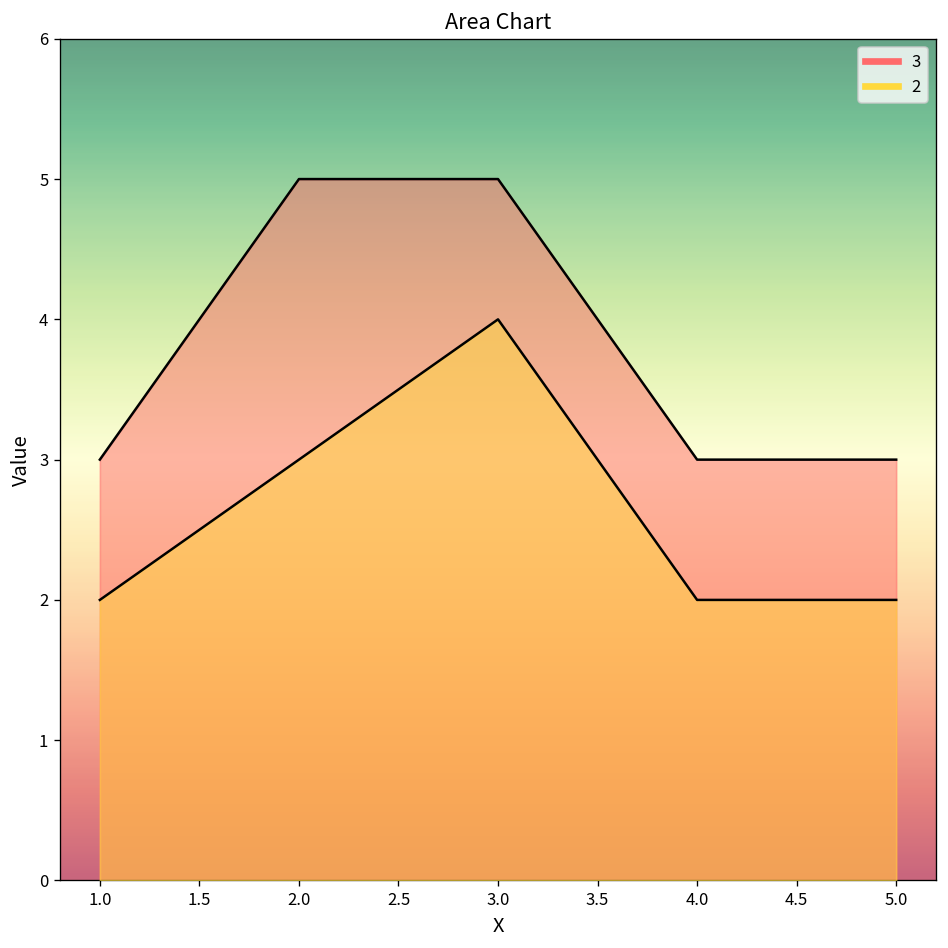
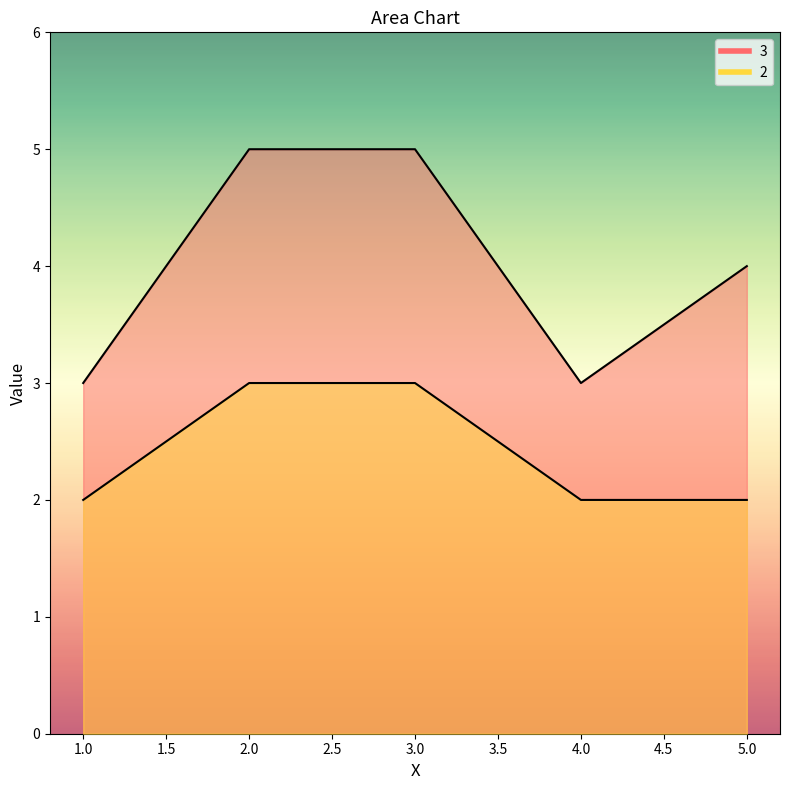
2, 3.0: 4 -> 3
3, 5.0: 3 -> 4
